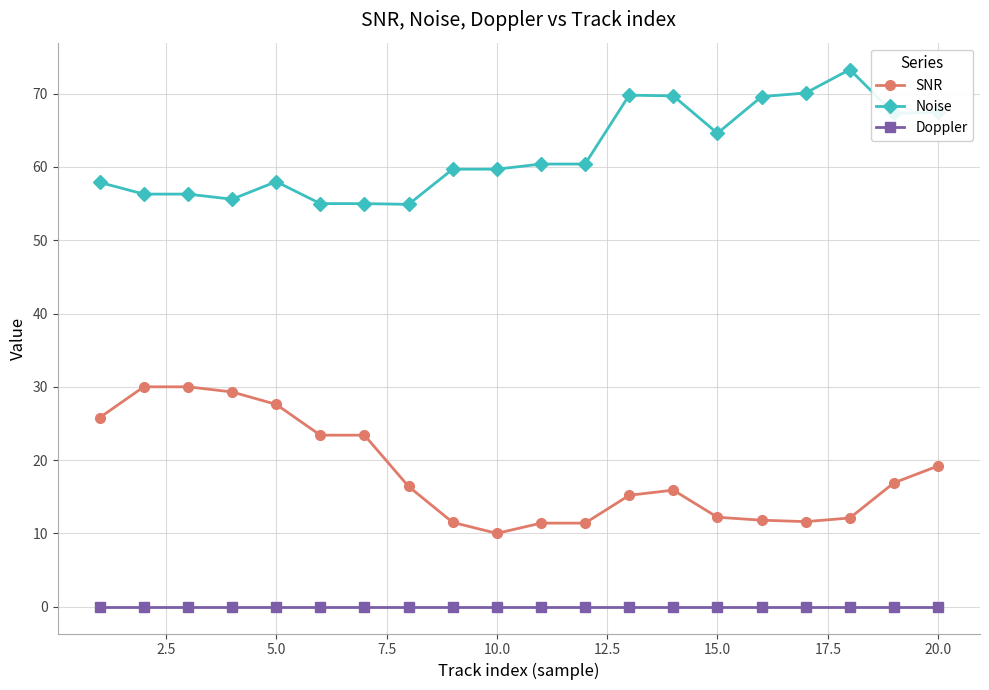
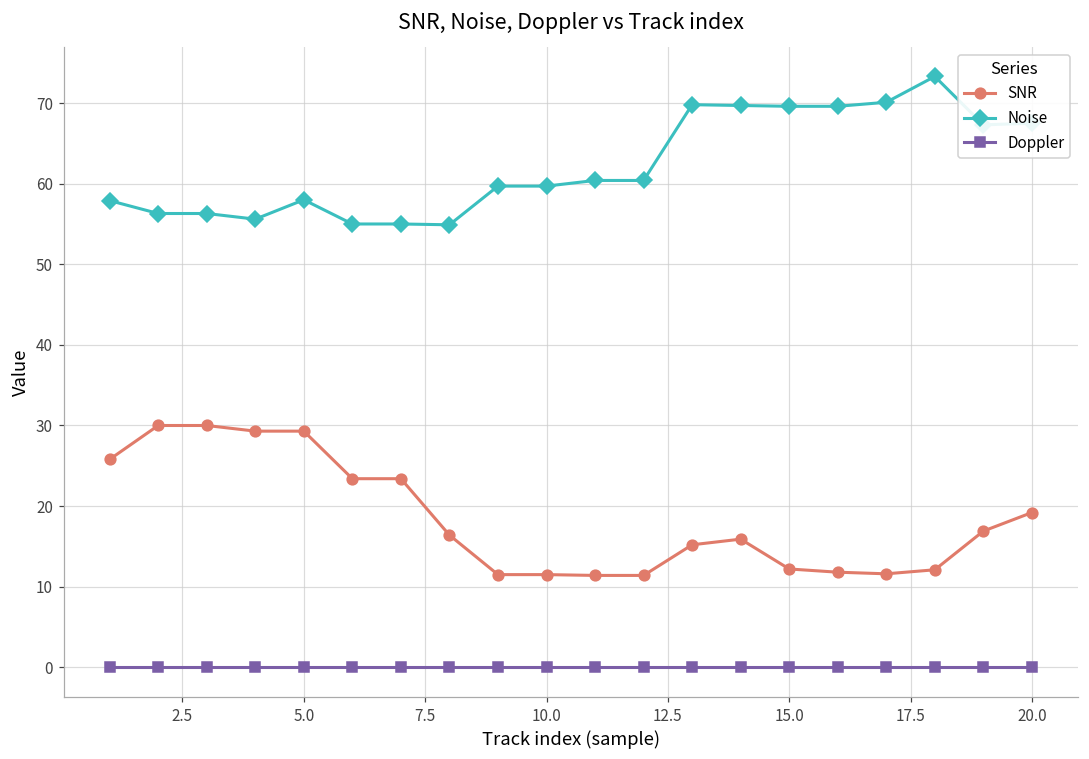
SNR, 5.0: 28 -> 29
SNR, 10.0: 10 -> 12
Noise, 15.0: 65 -> 70
